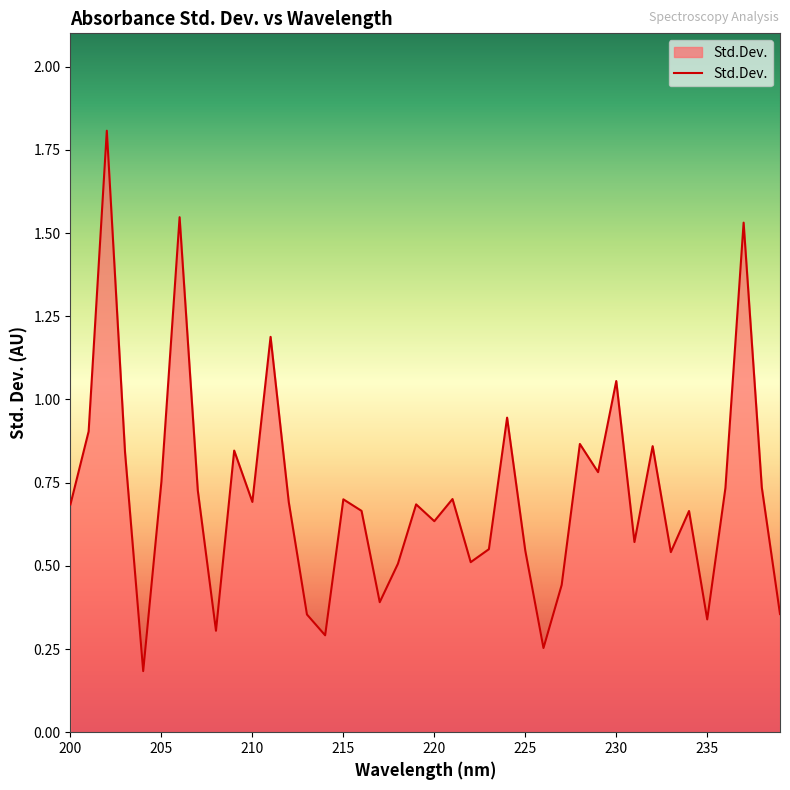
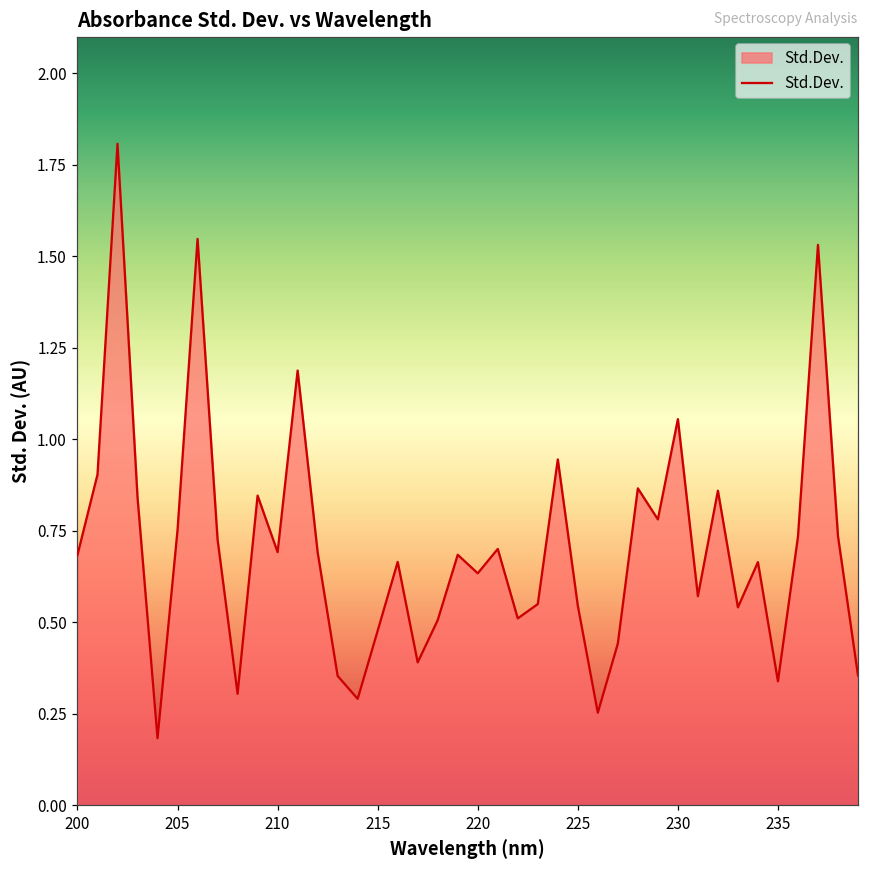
215: 0.70 -> 0.48
